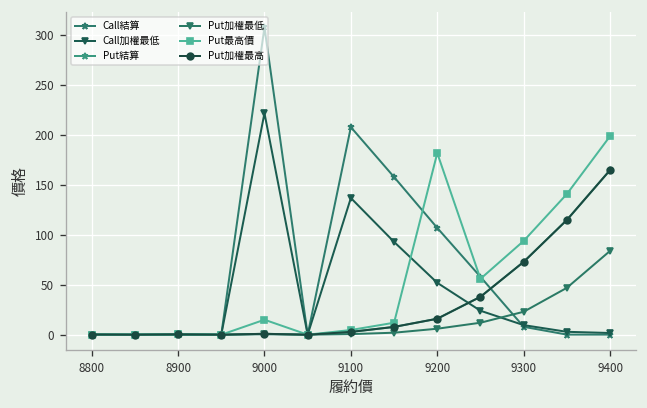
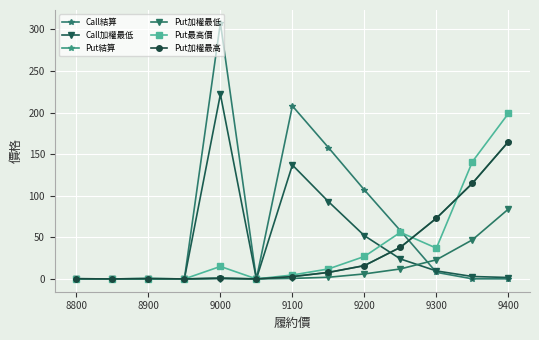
Put最高價, 9200: 180 -> 30
Put最高價, 9300: 90 -> 40
